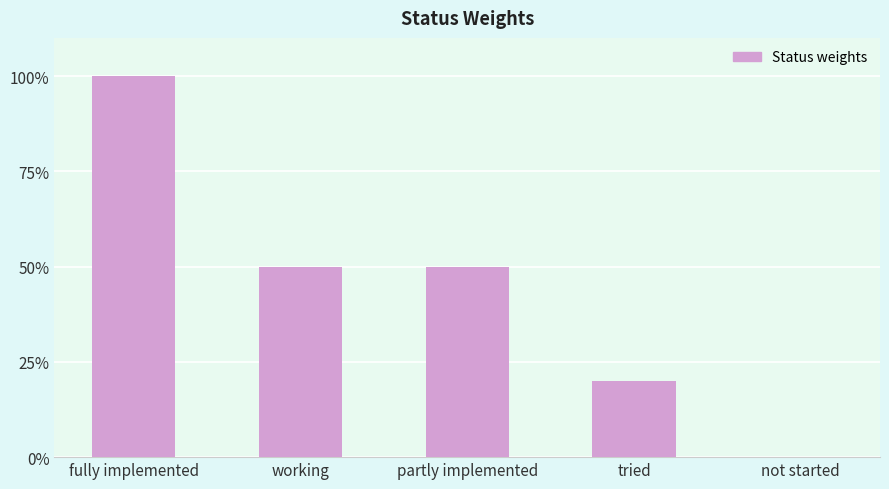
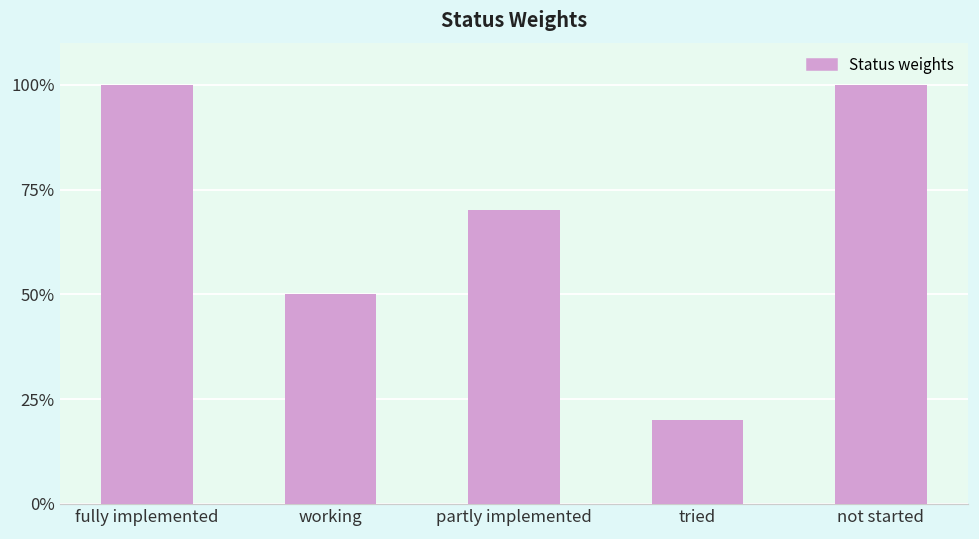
partly implemented: 50% -> 70%
not started: 0% -> 100%
